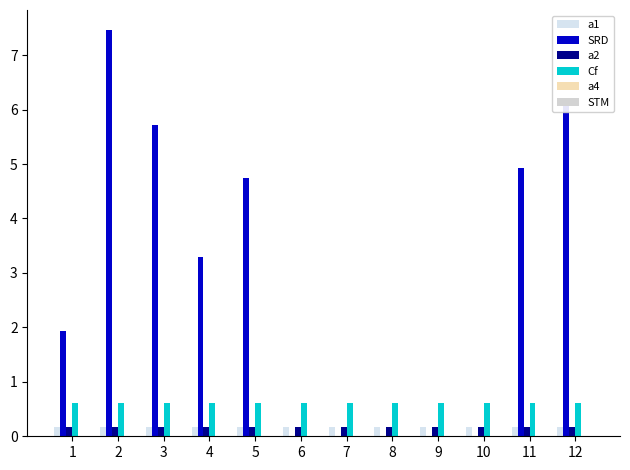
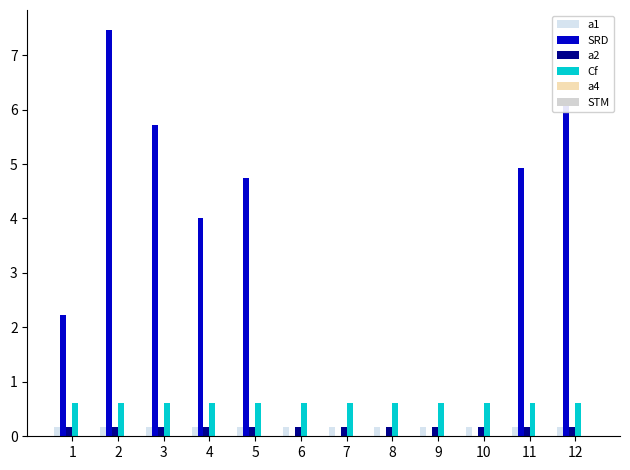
SRD, 1: 1.9 -> 2.2
SRD, 4: 3.3 -> 4.0
